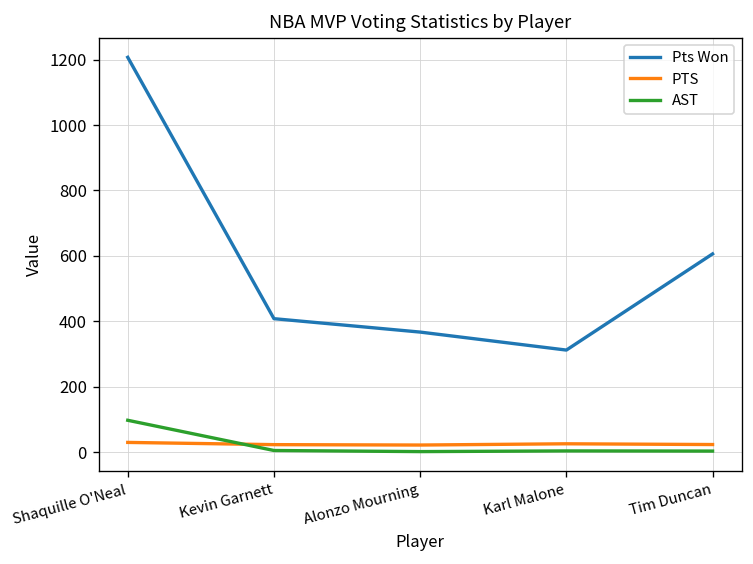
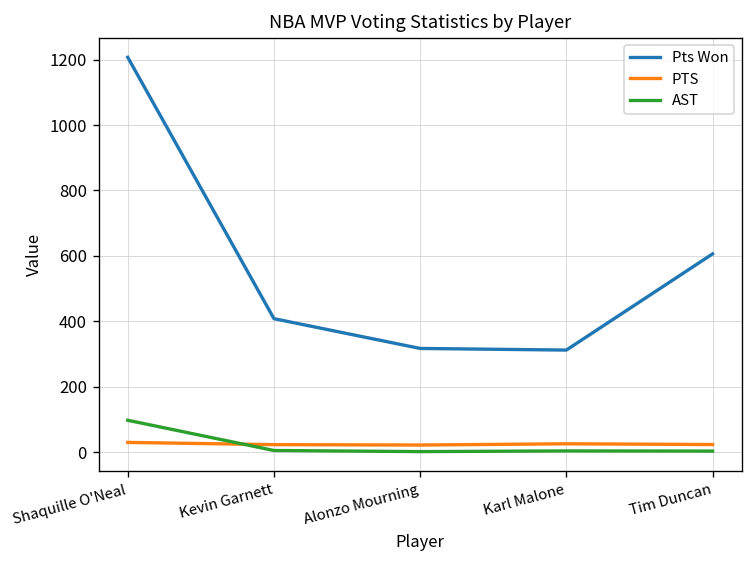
Pts Won, Alonzo Mourning: 370 -> 320
